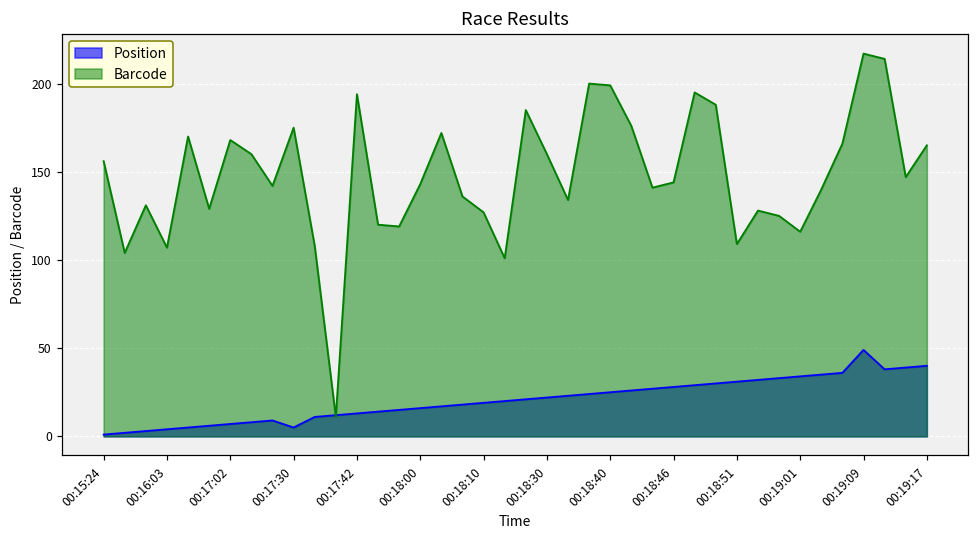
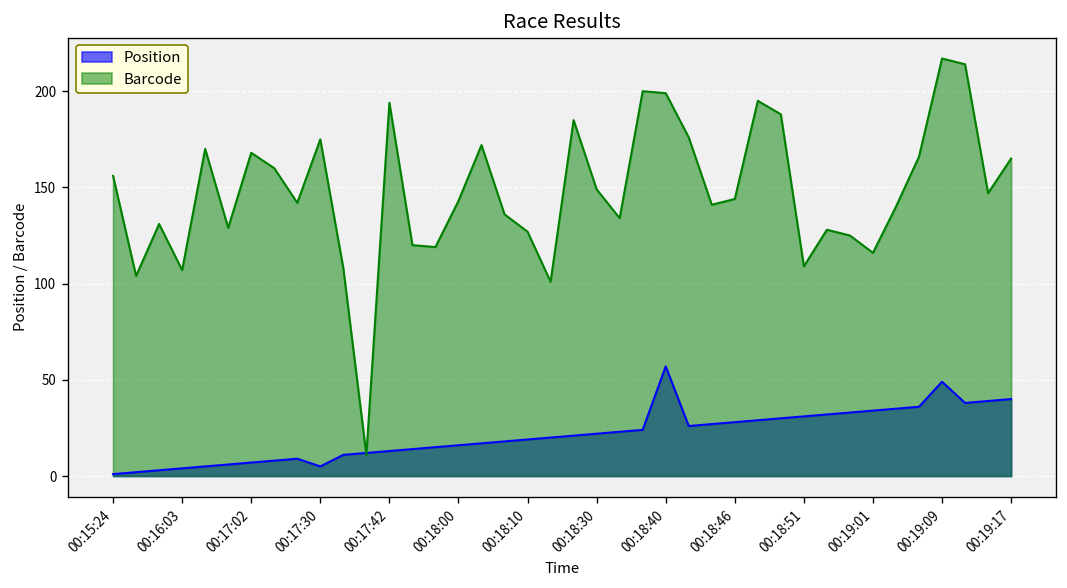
Barcode, 00:18:30: 160 -> 149
Position, 00:18:40: 25 -> 57
